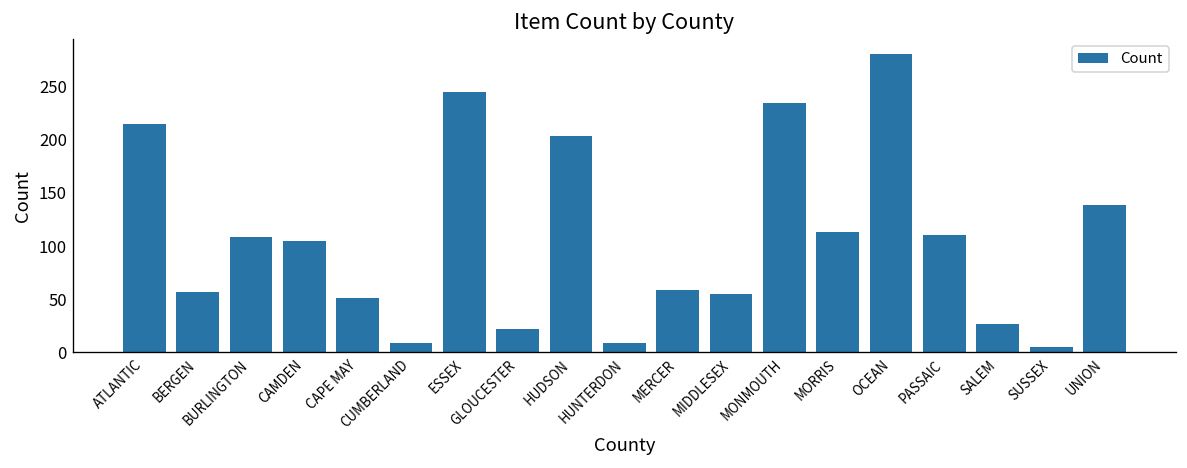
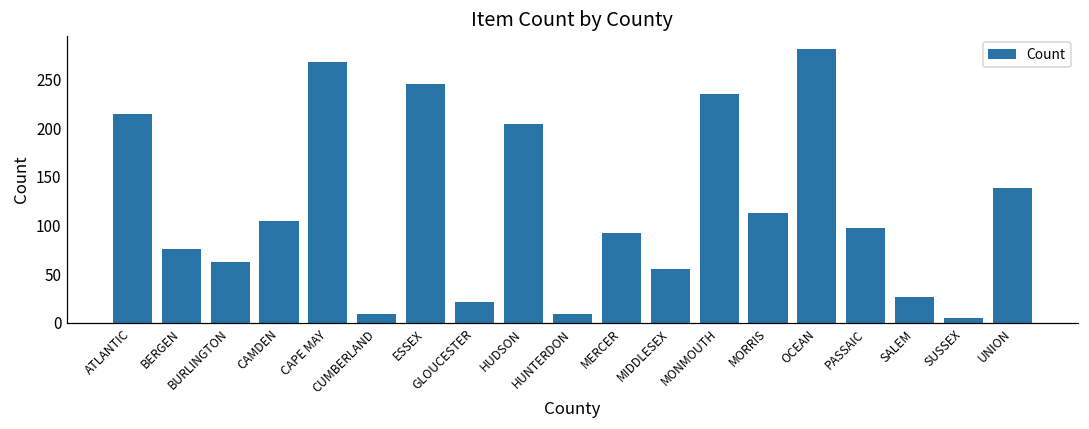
BERGEN: 60 -> 80
BURLINGTON: 110 -> 60
CAPE MAY: 50 -> 270
MERCER: 60 -> 90
PASSAIC: 110 -> 100
